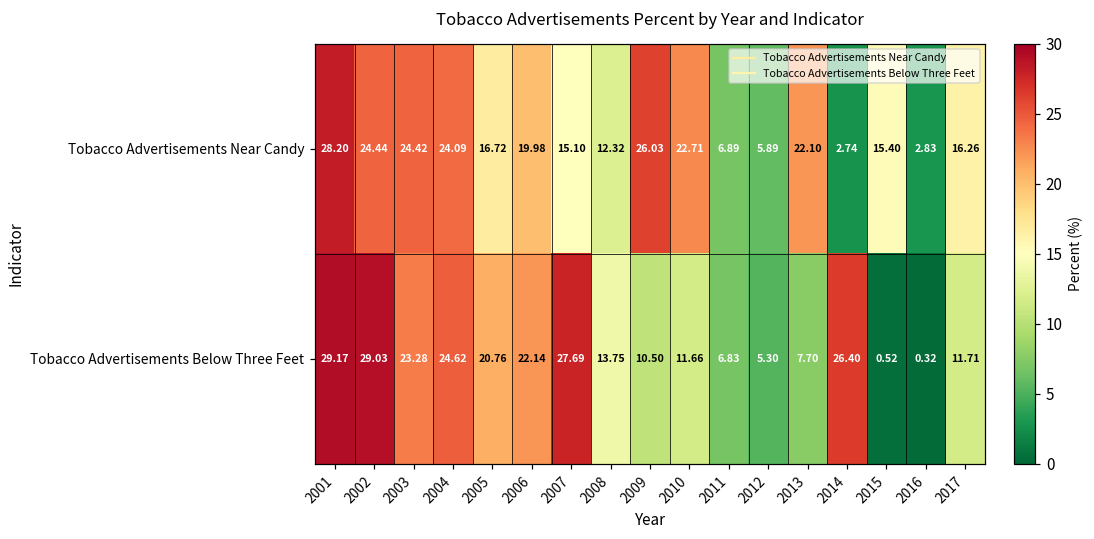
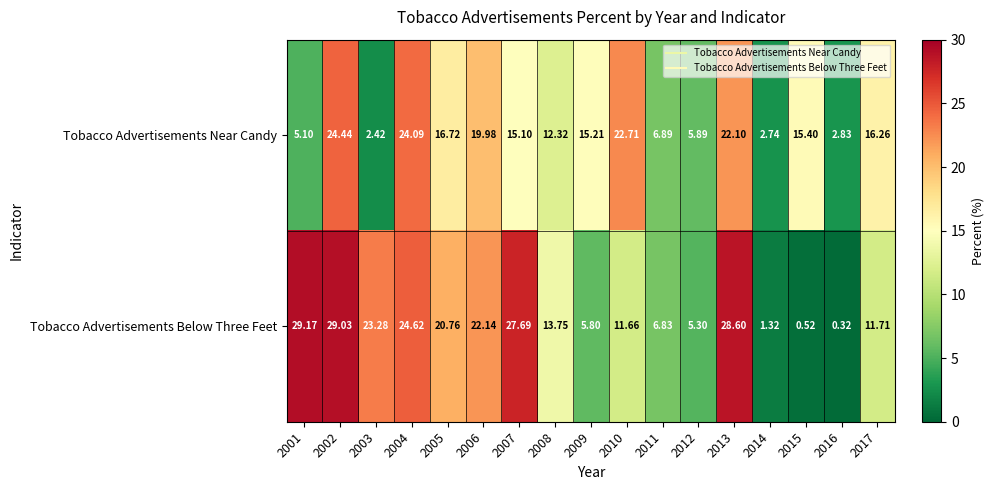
Tobacco Advertisements Near Candy, 2001: 28.20 -> 5.10
Tobacco Advertisements Near Candy, 2003: 24.42 -> 2.42
Tobacco Advertisements Near Candy, 2009: 26.03 -> 15.21
Tobacco Advertisements Below Three Feet, 2009: 10.50 -> 5.80
Tobacco Advertisements Below Three Feet, 2013: 7.70 -> 28.60
Tobacco Advertisements Below Three Feet, 2014: 26.40 -> 1.32
